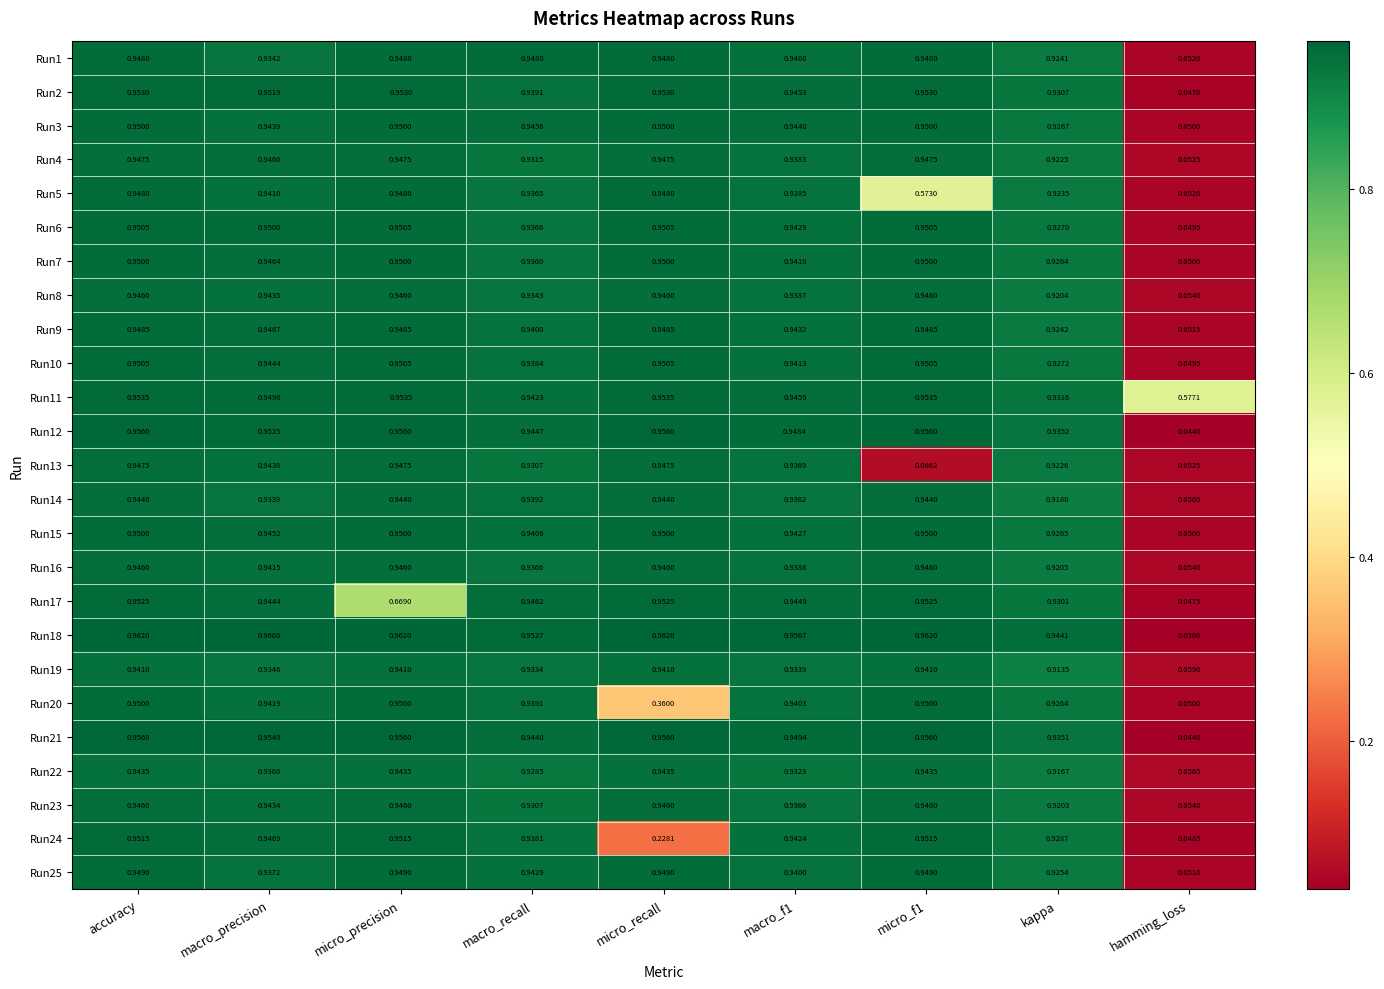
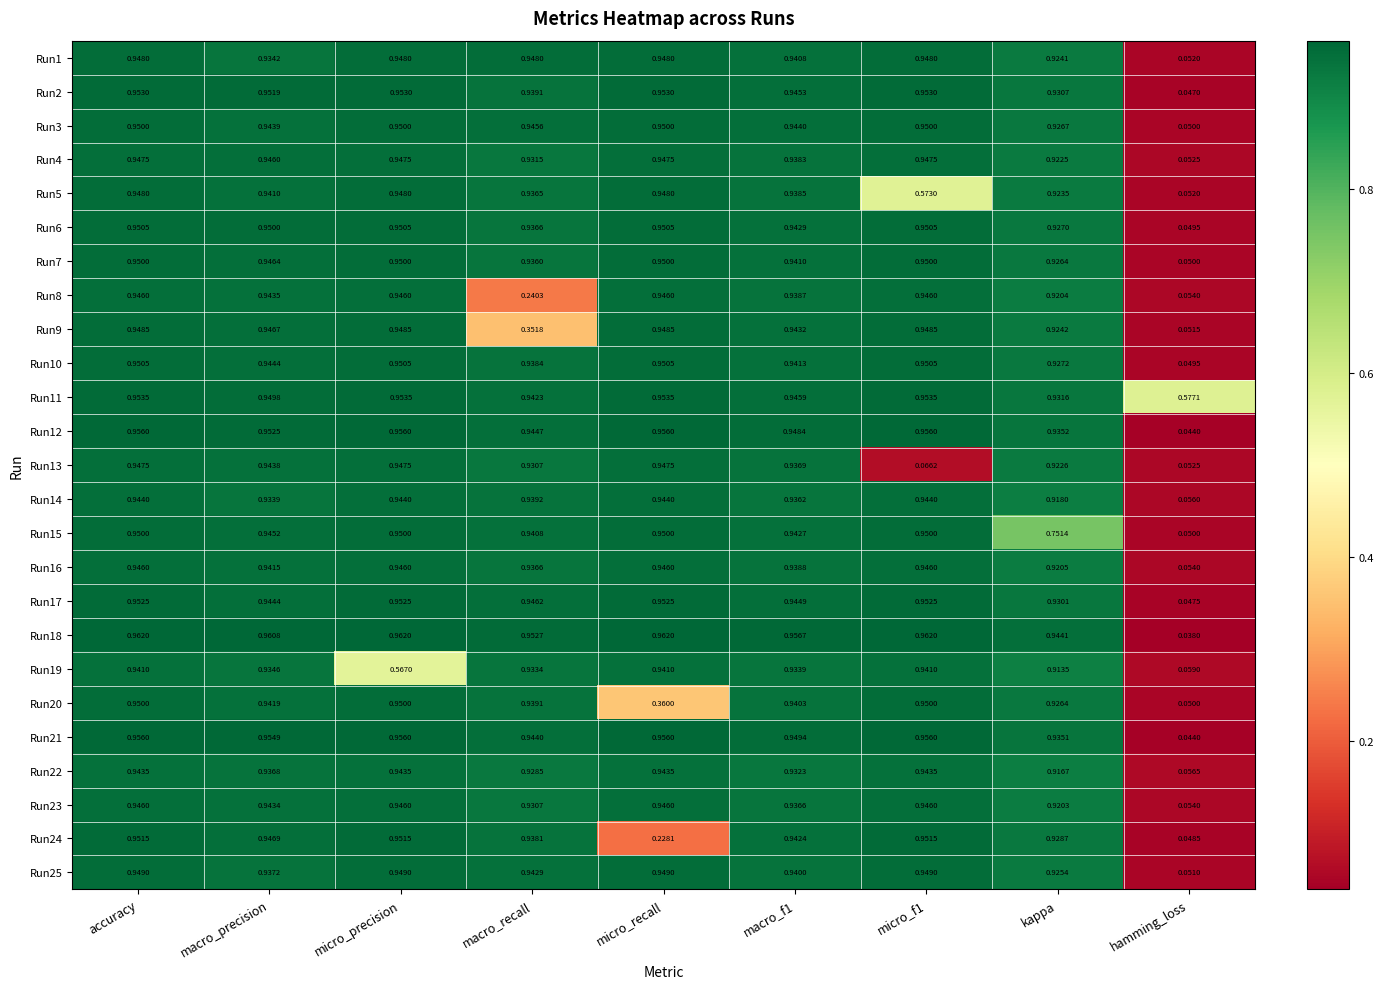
Run8, macro_recall: 0.9343 -> 0.2403
Run9, macro_recall: 0.9400 -> 0.3518
Run15, kappa: 0.9265 -> 0.7514
Run17, micro_precision: 0.6690 -> 0.9525
Run19, micro_precision: 0.9410 -> 0.5670
